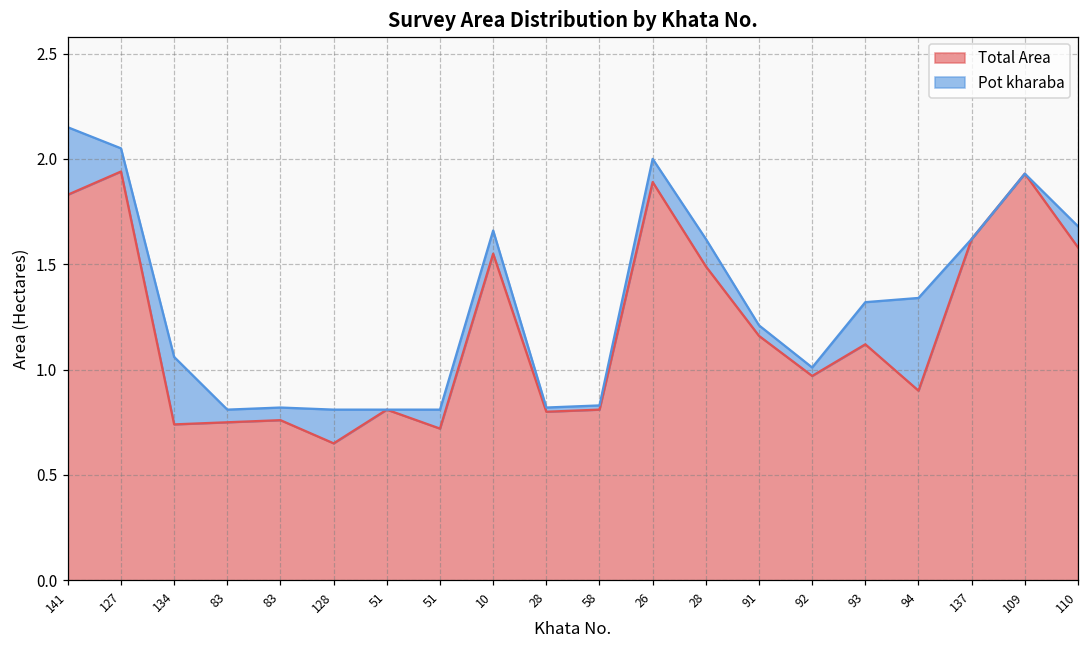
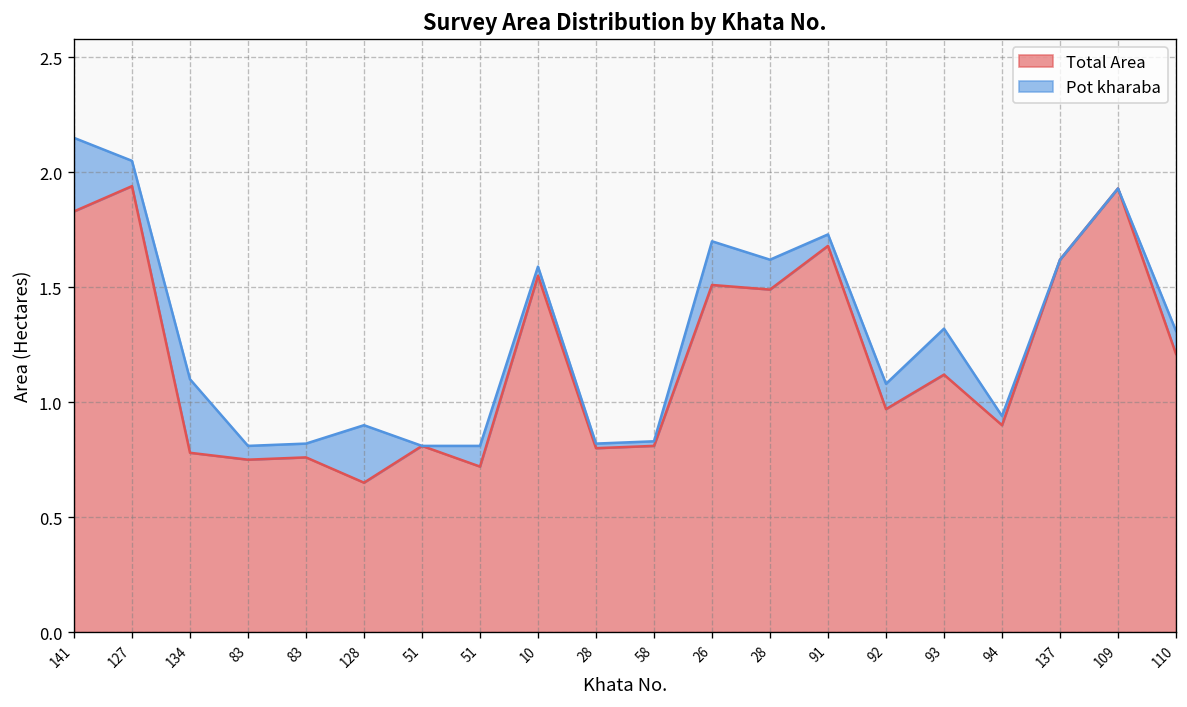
Total Area, 134: 0.74 -> 0.78
Pot kharaba, 128: 0.16 -> 0.25
Pot kharaba, 10: 0.11 -> 0.04
Total Area, 26: 1.89 -> 1.51
Pot kharaba, 26: 0.11 -> 0.19
Total Area, 91: 1.16 -> 1.68
Pot kharaba, 92: 0.04 -> 0.11
Pot kharaba, 94: 0.44 -> 0.04
Total Area, 110: 1.58 -> 1.21
